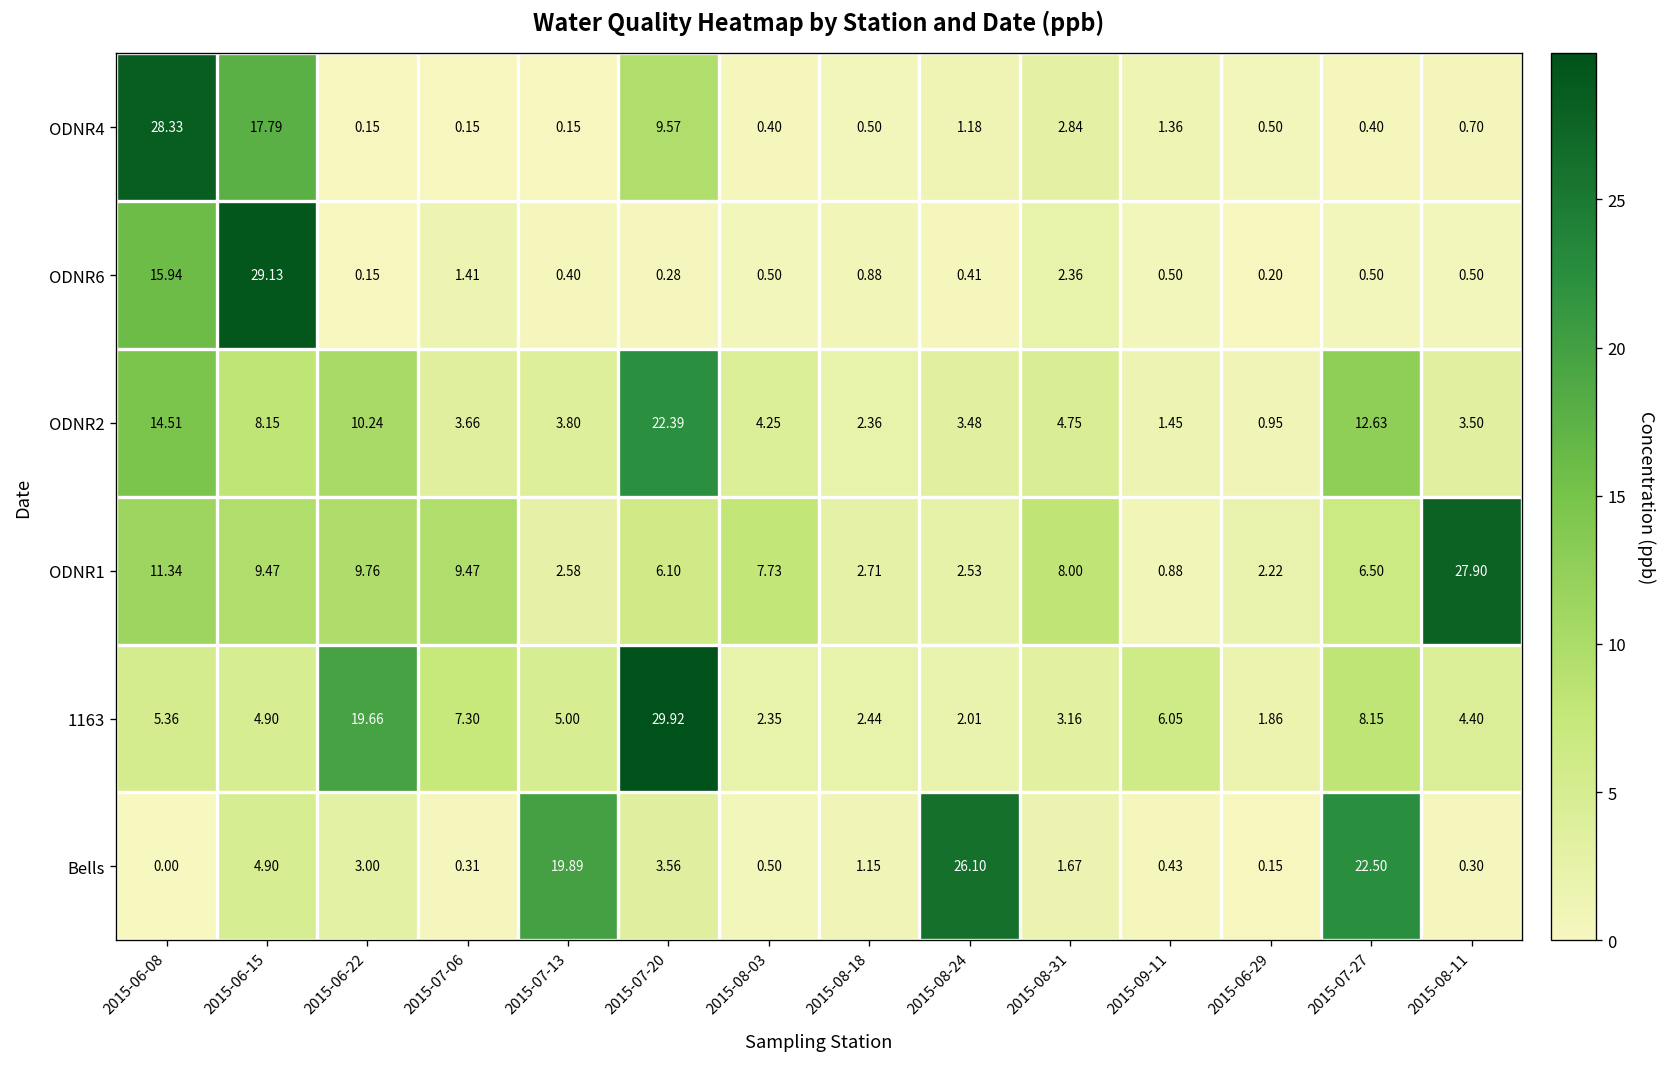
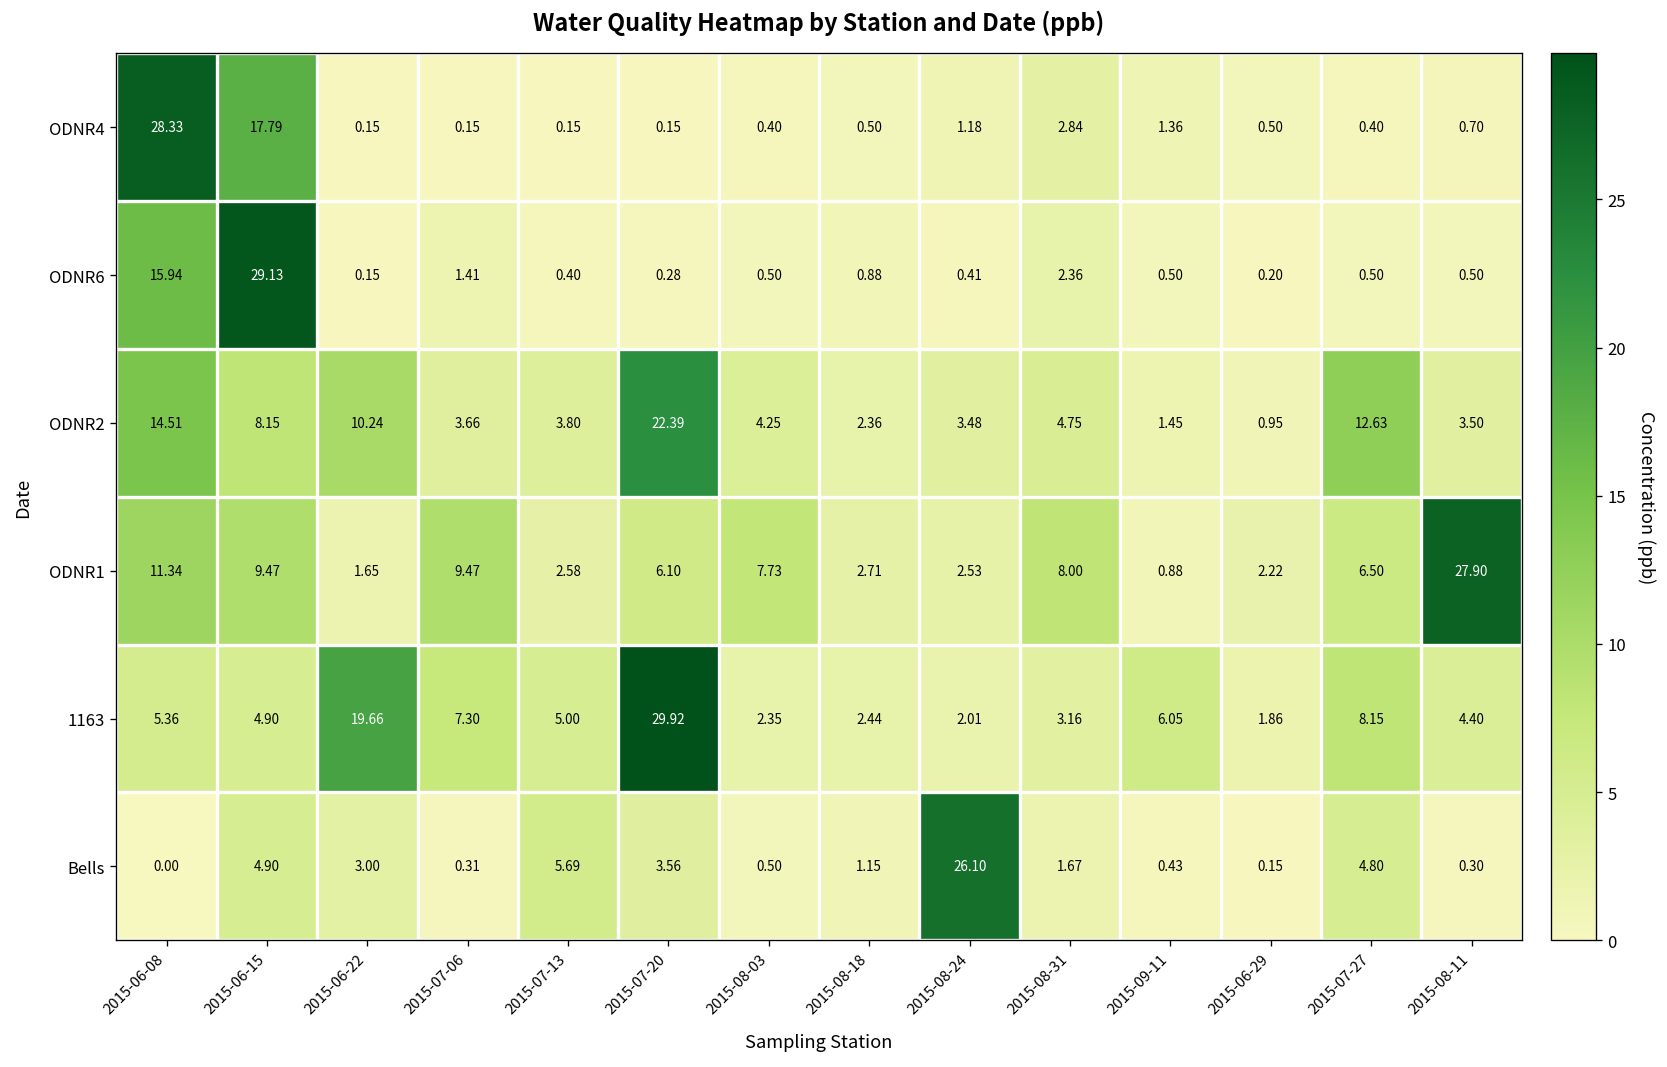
ODNR4, 2015-07-20: 9.57 -> 0.15
ODNR1, 2015-06-22: 9.76 -> 1.65
Bells, 2015-07-13: 19.89 -> 5.69
Bells, 2015-07-27: 22.50 -> 4.80
